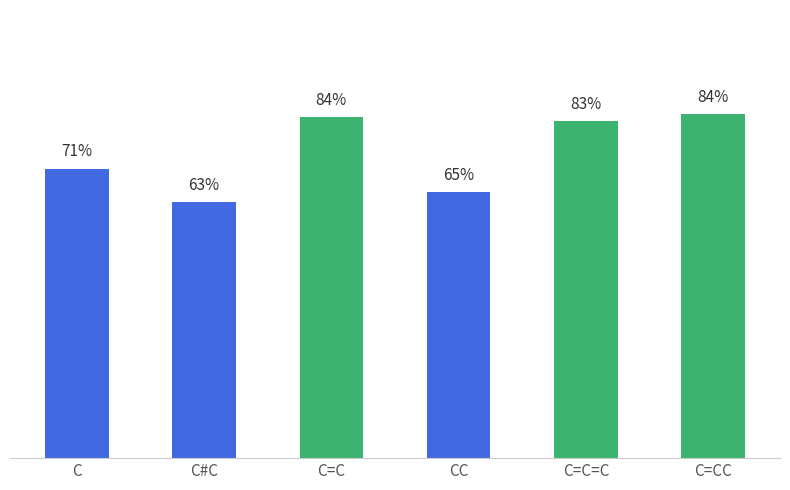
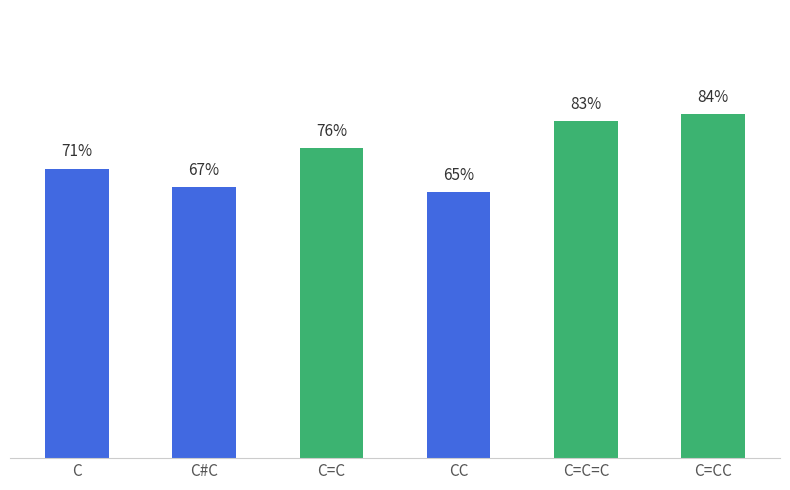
C#C: 63% -> 67%
C=C: 84% -> 76%
